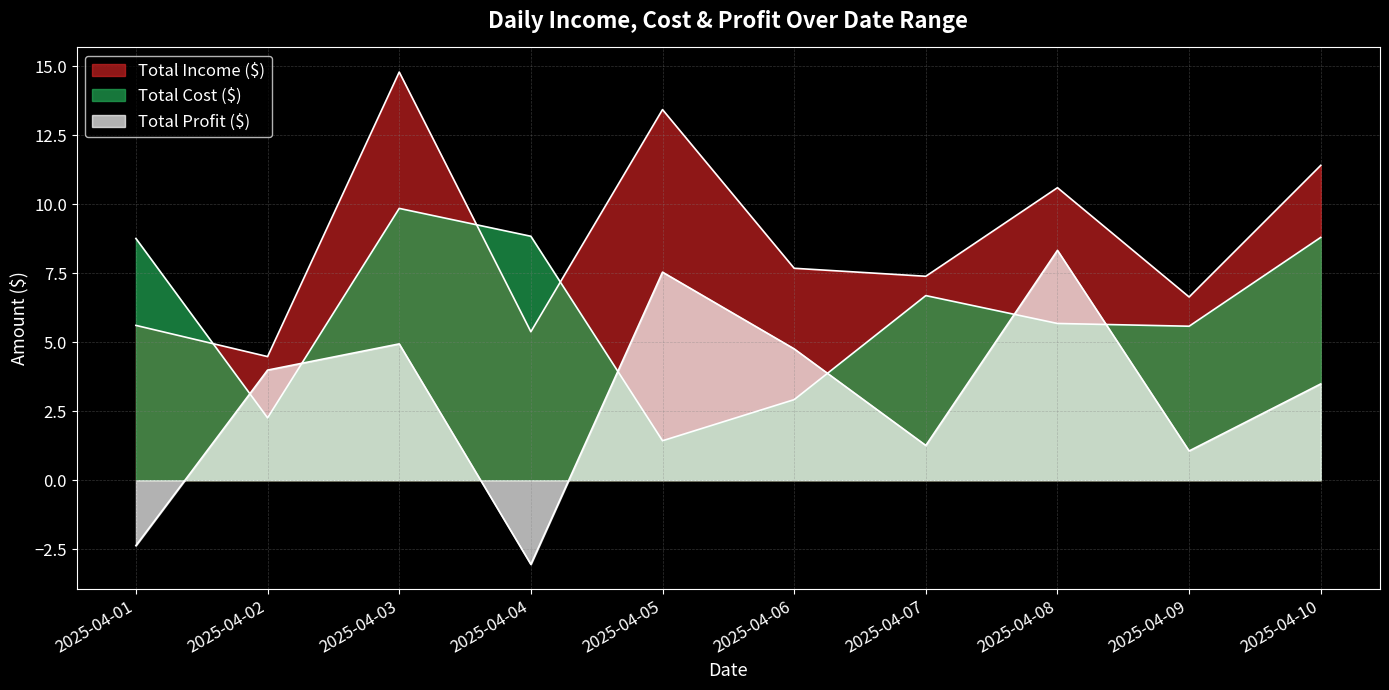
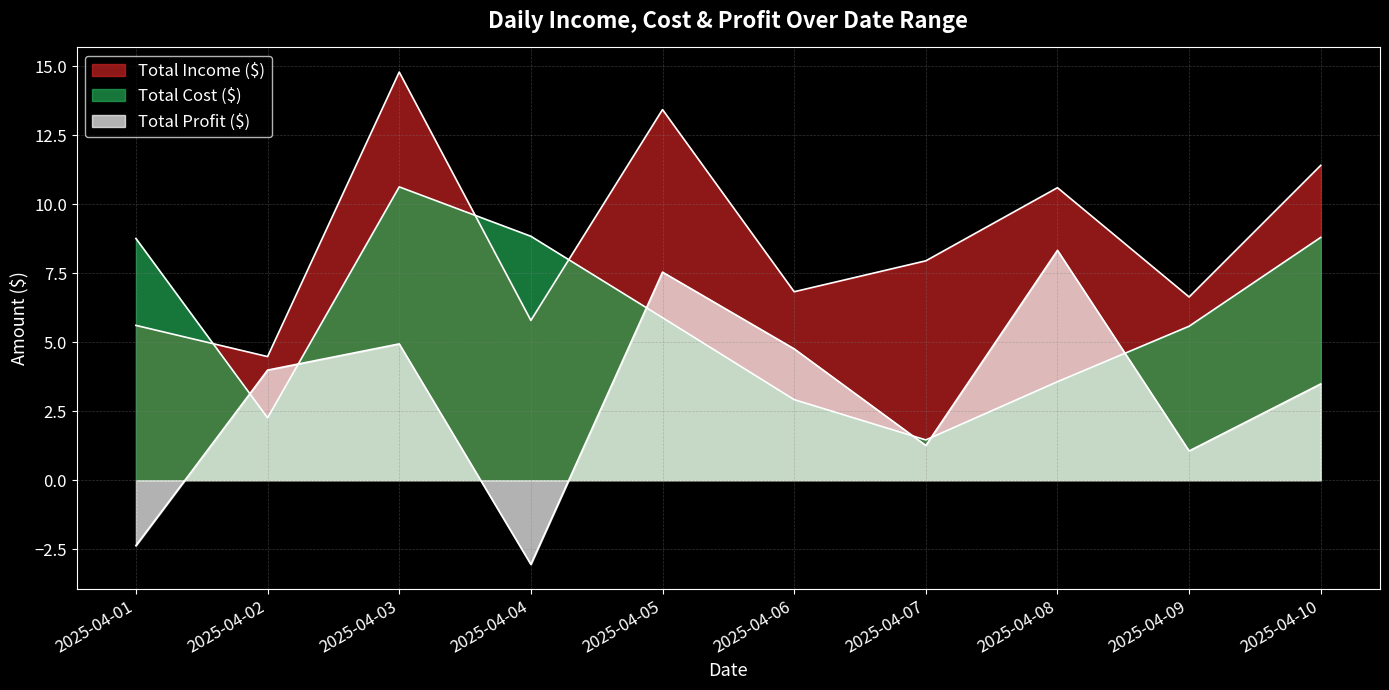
Total Cost ($), 2025-04-03: 9.9 -> 10.6
Total Income ($), 2025-04-04: 5.4 -> 5.8
Total Cost ($), 2025-04-05: 1.4 -> 5.9
Total Income ($), 2025-04-06: 7.7 -> 6.8
Total Income ($), 2025-04-07: 7.4 -> 8.0
Total Cost ($), 2025-04-07: 6.7 -> 1.5
Total Cost ($), 2025-04-08: 5.7 -> 3.6
